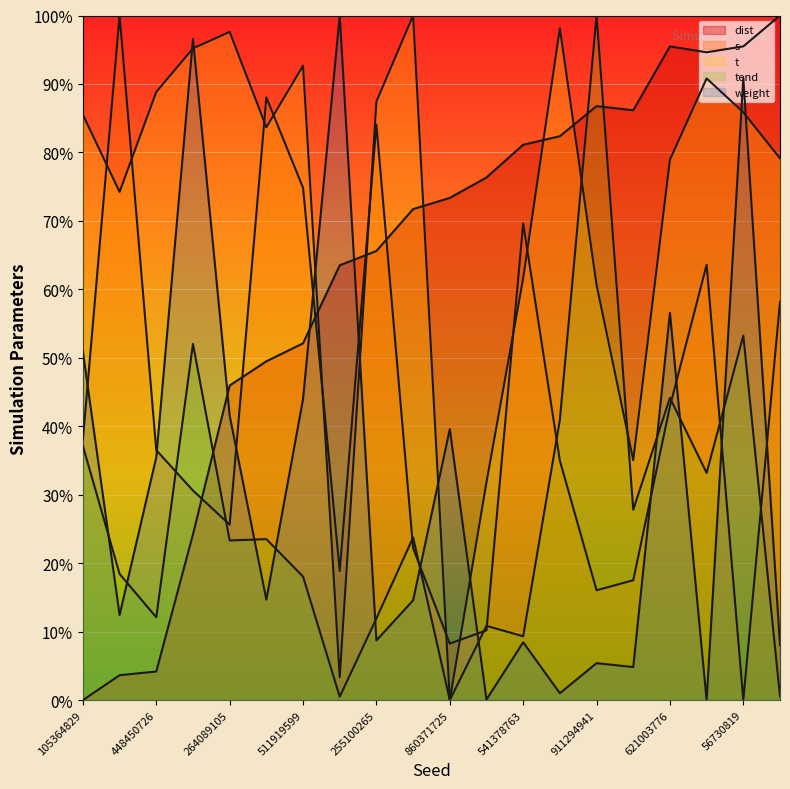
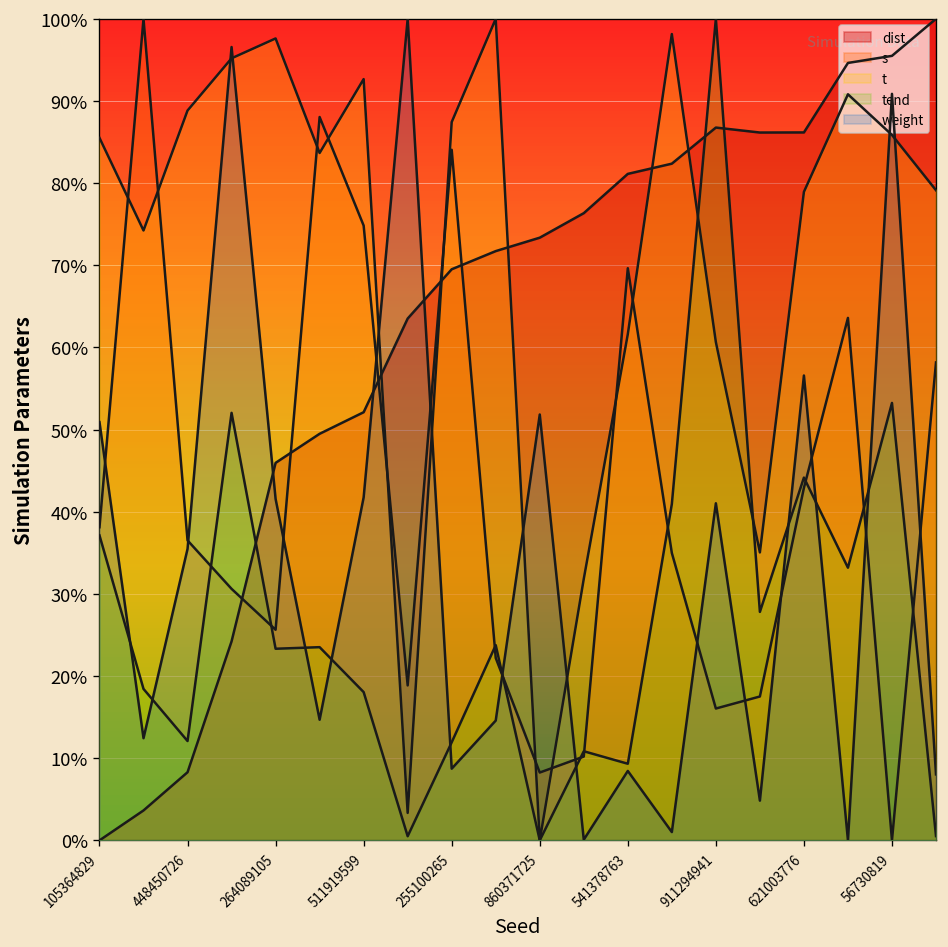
dist, 448450726: 4% -> 8%
weight, 511919599: 44% -> 42%
dist, 255100265: 66% -> 70%
weight, 860371725: 40% -> 52%
weight, 911294941: 5% -> 41%
dist, 621003776: 95% -> 86%
